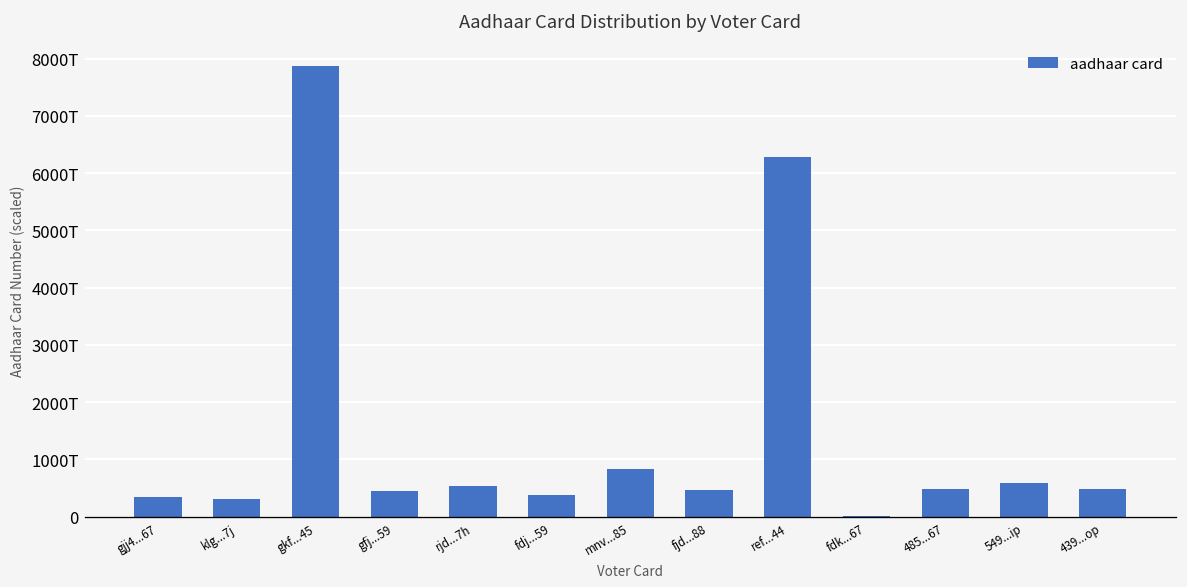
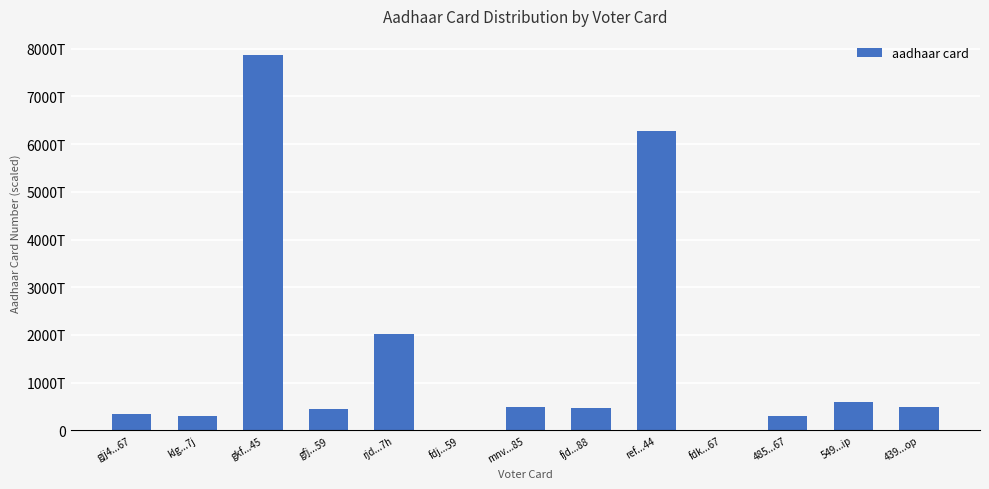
rjd...7h: 500T -> 2000T
fdj...59: 400T -> 0T
mnv...85: 800T -> 500T
485...67: 500T -> 300T
